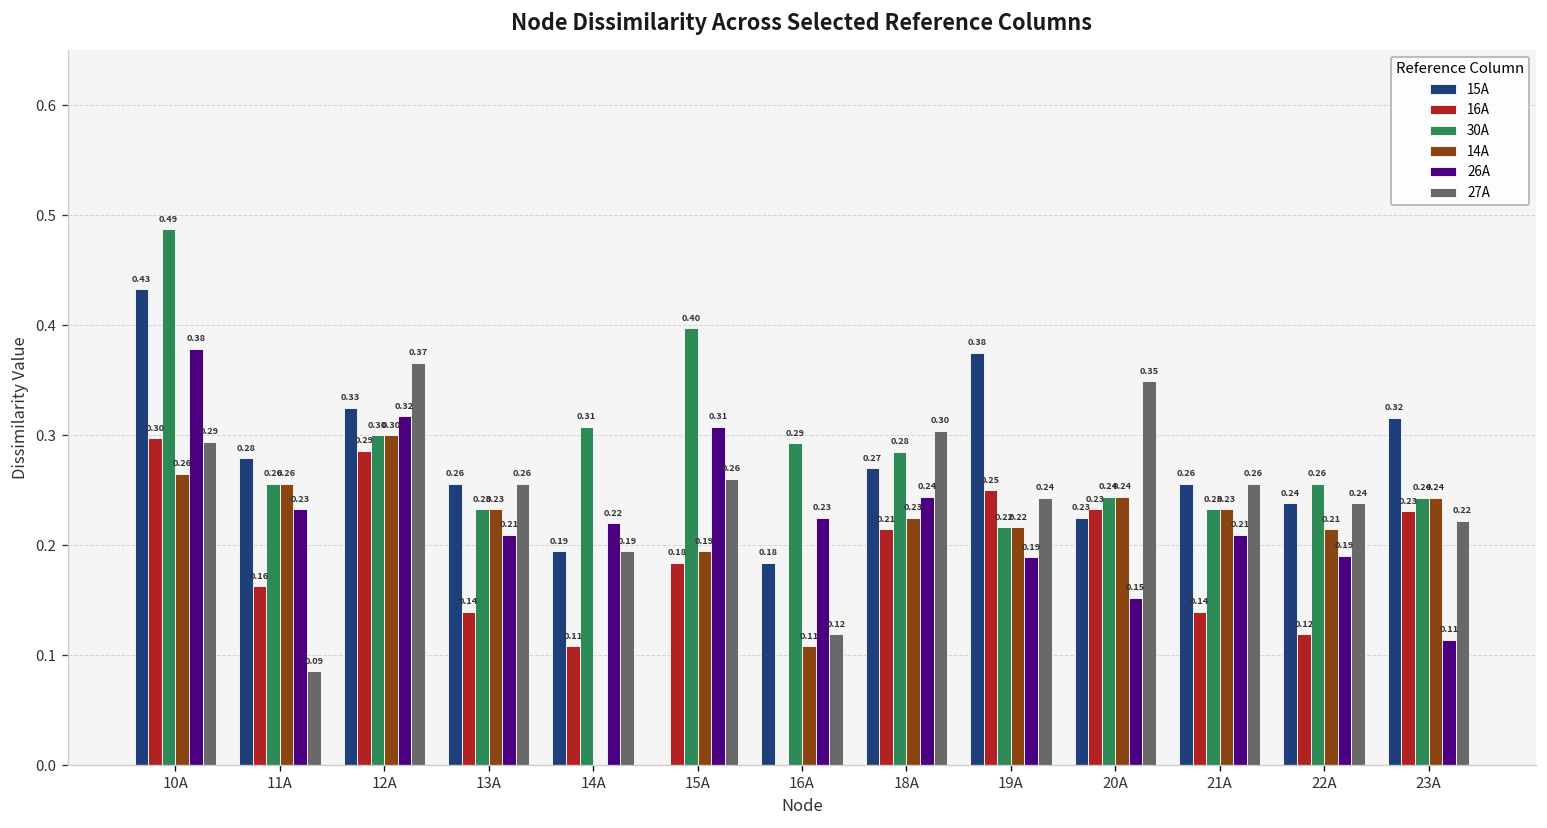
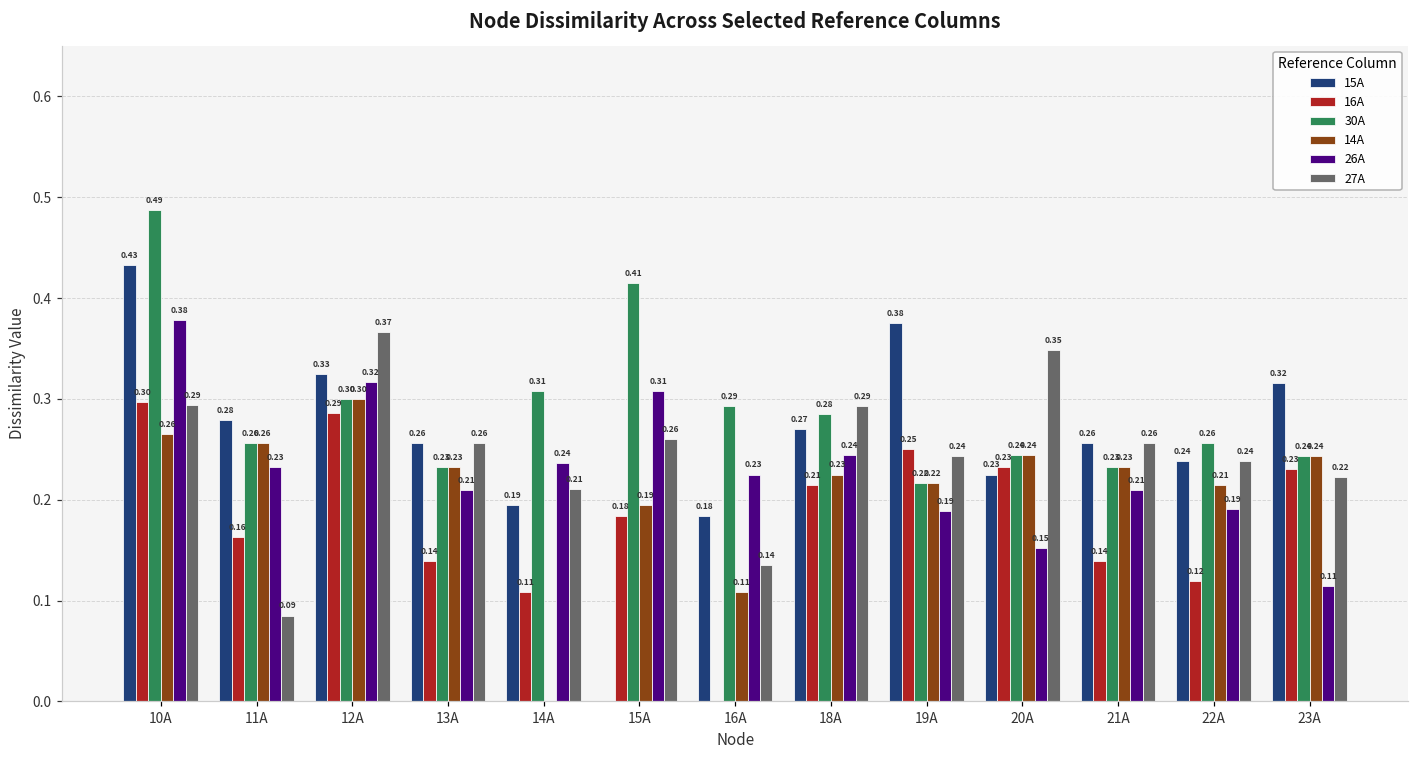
26A, 14A: 0.22 -> 0.24
27A, 14A: 0.19 -> 0.21
30A, 15A: 0.40 -> 0.41
27A, 16A: 0.12 -> 0.14
27A, 18A: 0.30 -> 0.29
